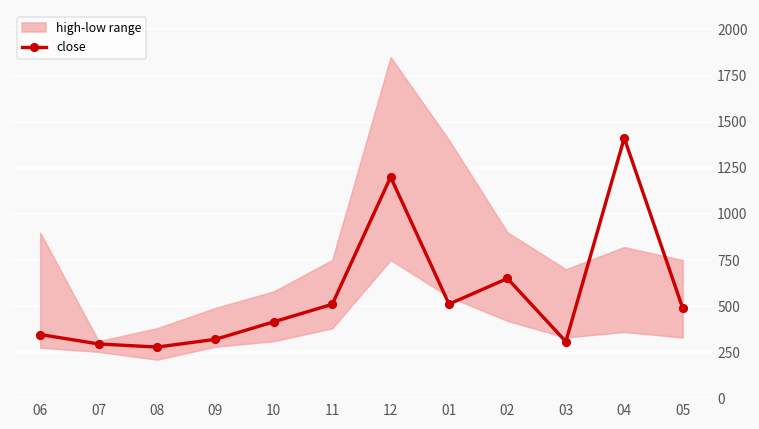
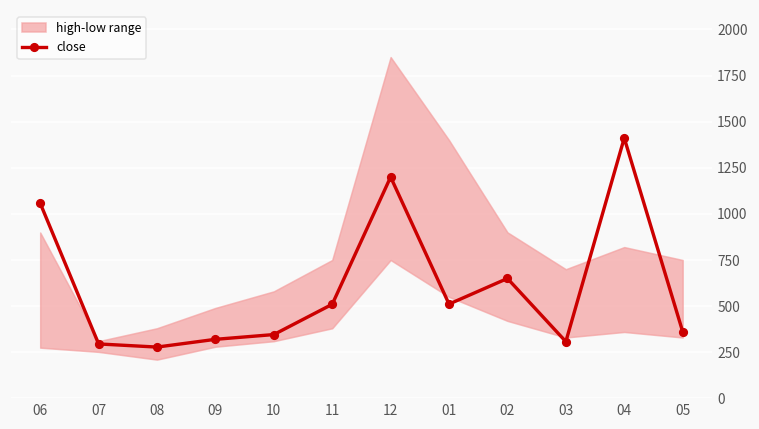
close, 06: 350 -> 1060
close, 10: 420 -> 350
close, 05: 490 -> 360
